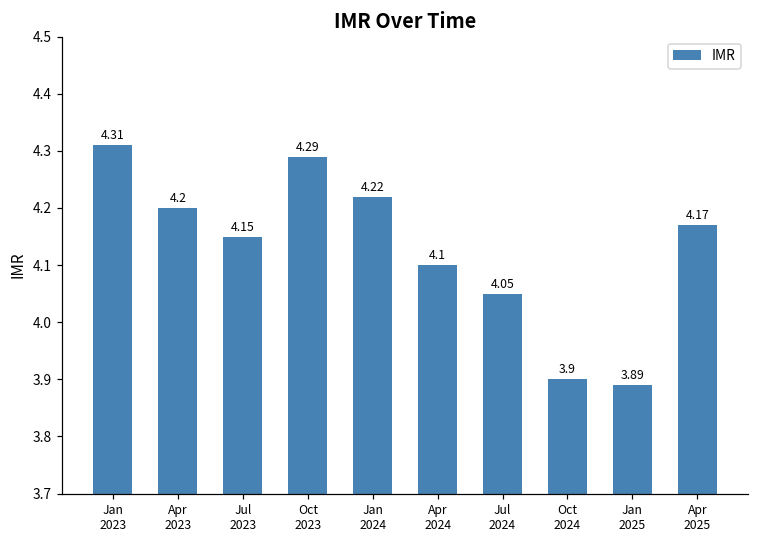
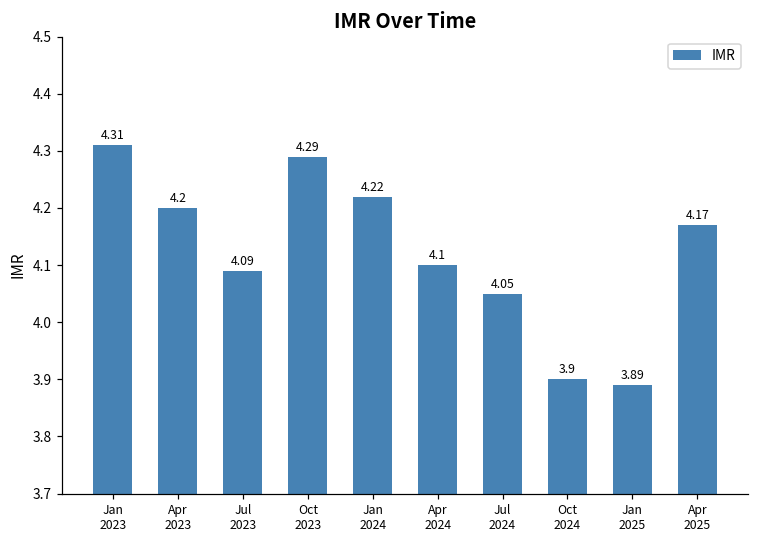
Jul 2023: 4.15 -> 4.09
